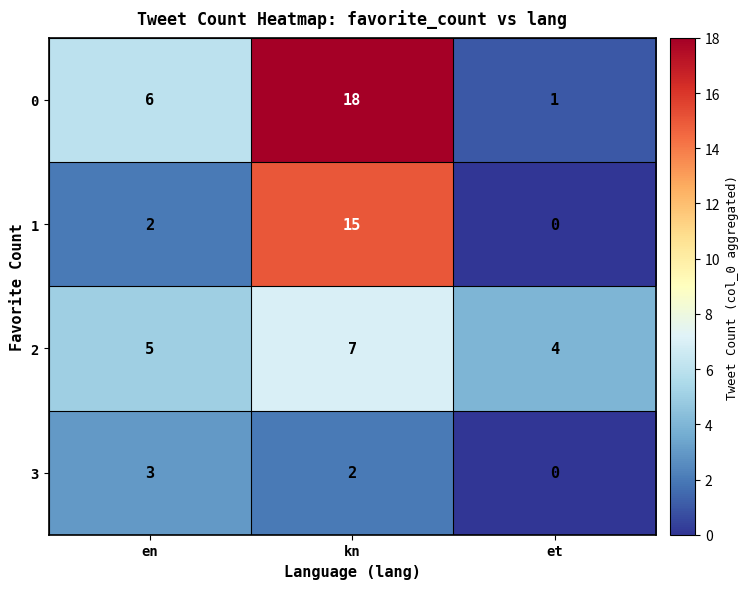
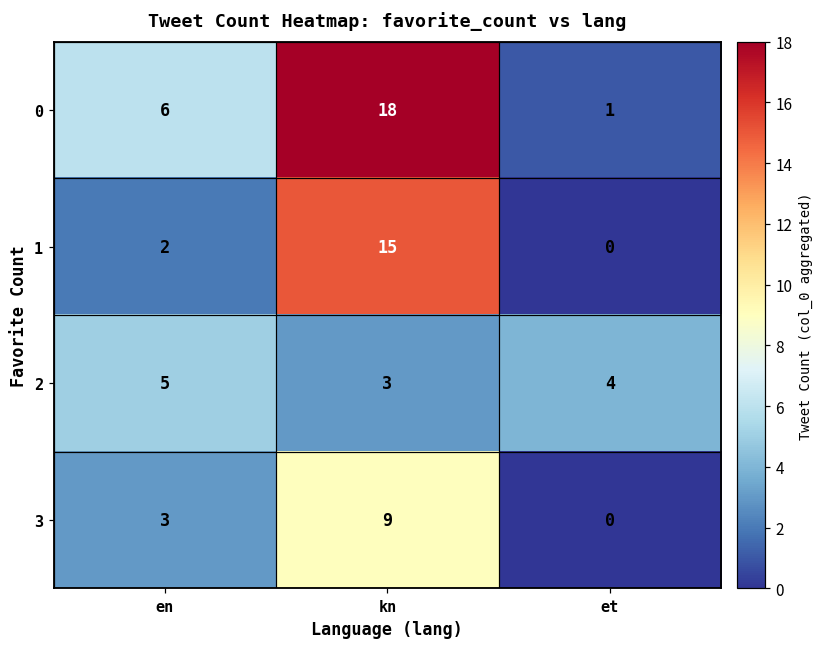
2, kn: 7 -> 3
3, kn: 2 -> 9
